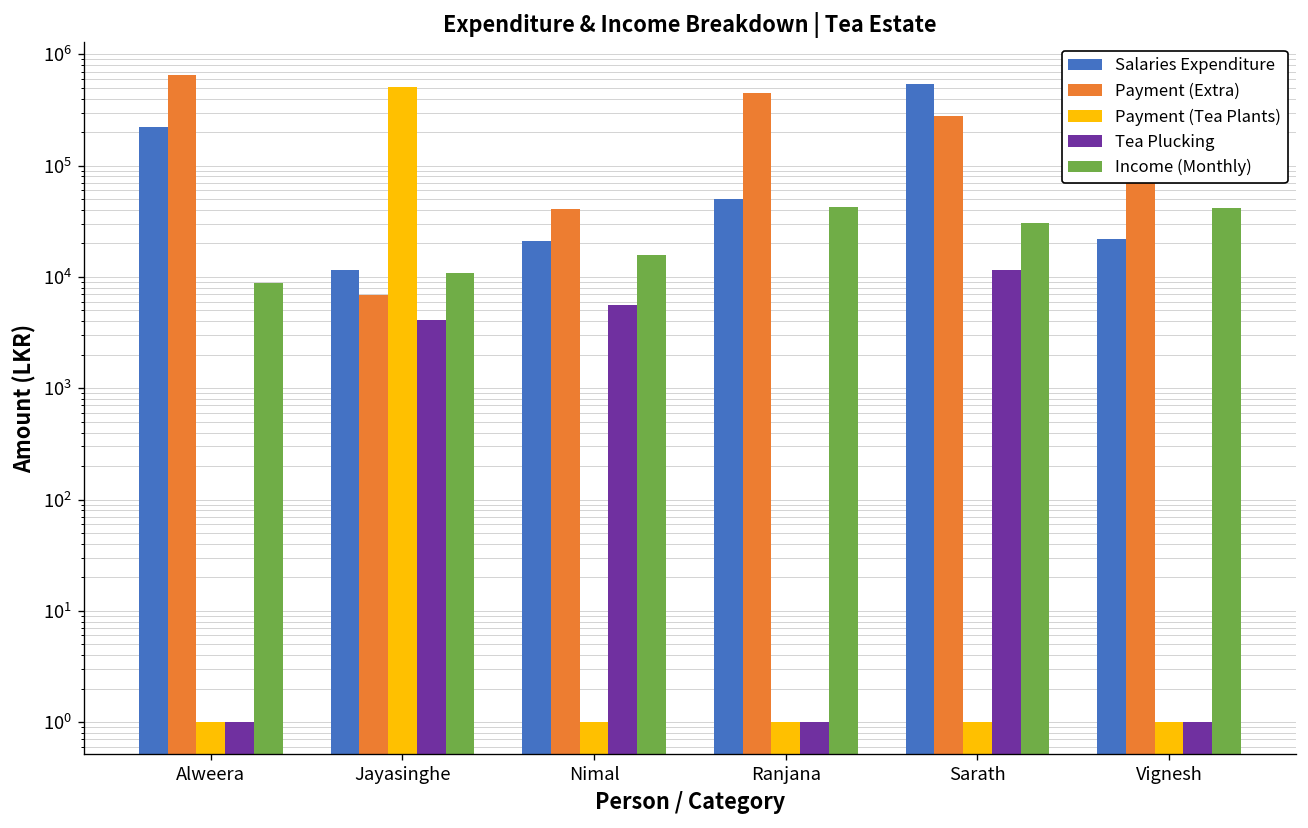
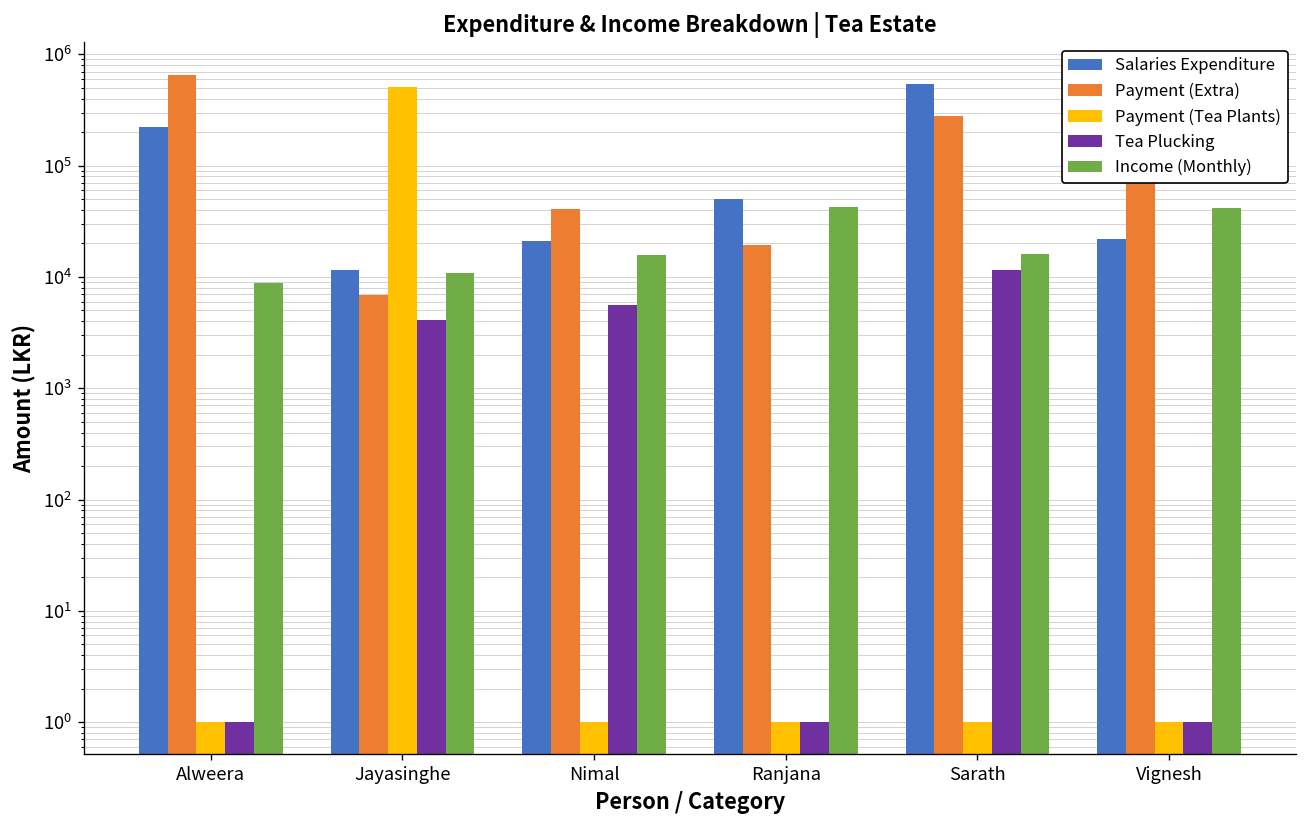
Payment (Extra), Ranjana: 500000 -> 19000
Income (Monthly), Sarath: 30000 -> 16000
